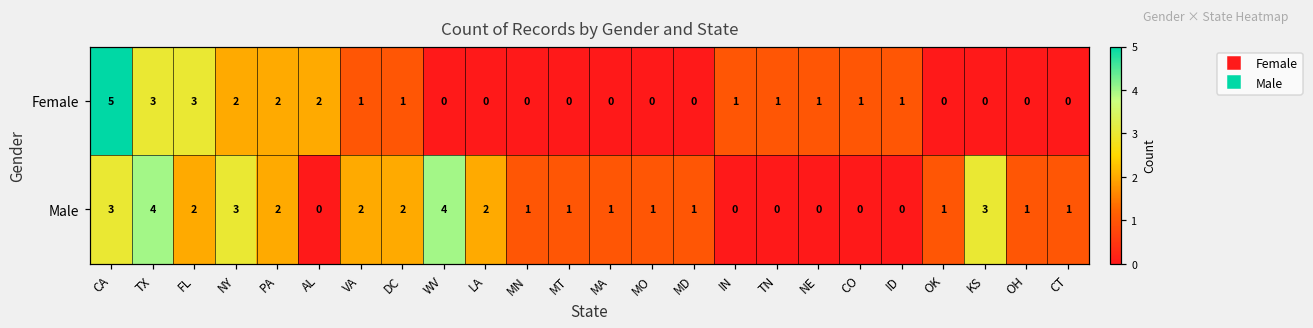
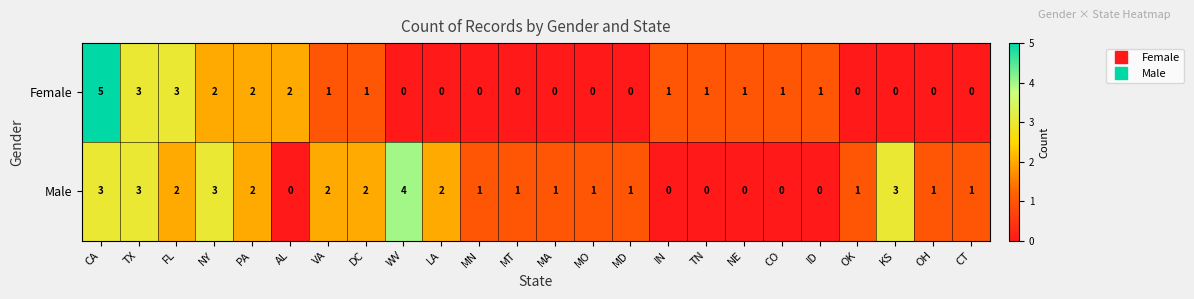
Male, TX: 4 -> 3
